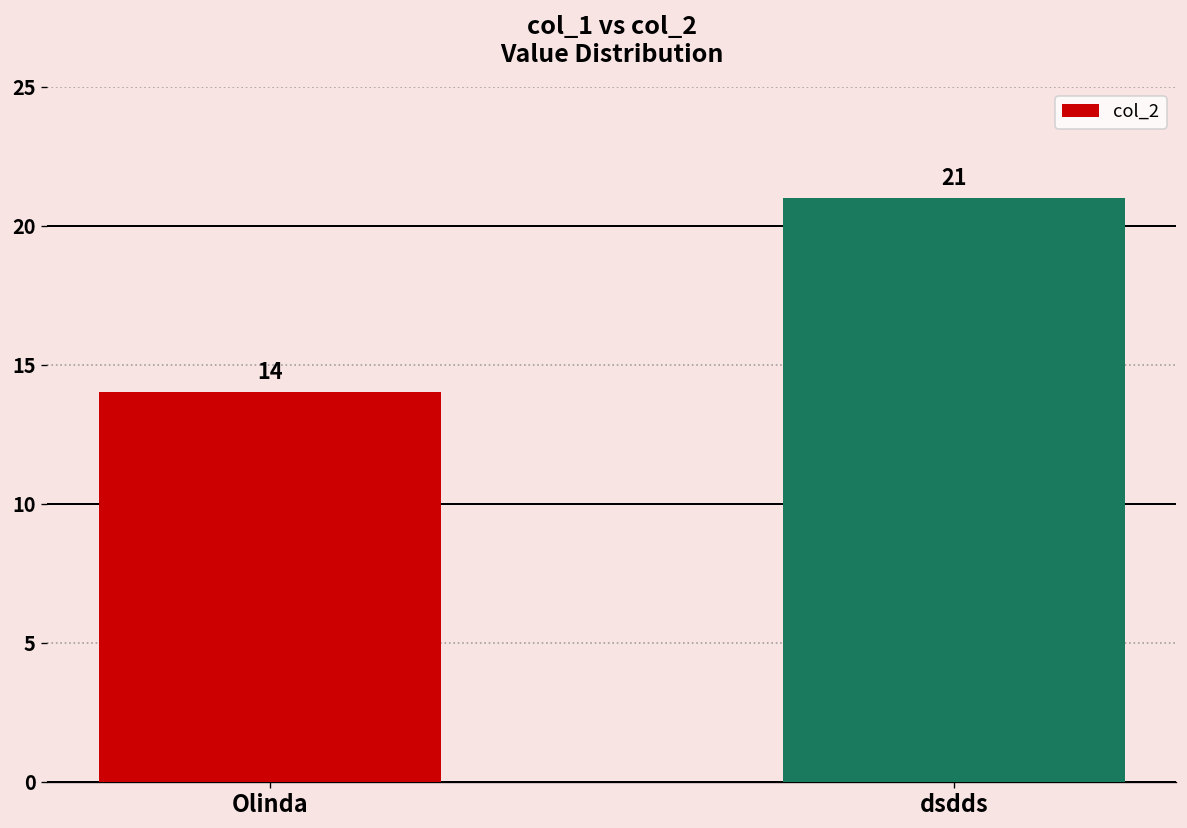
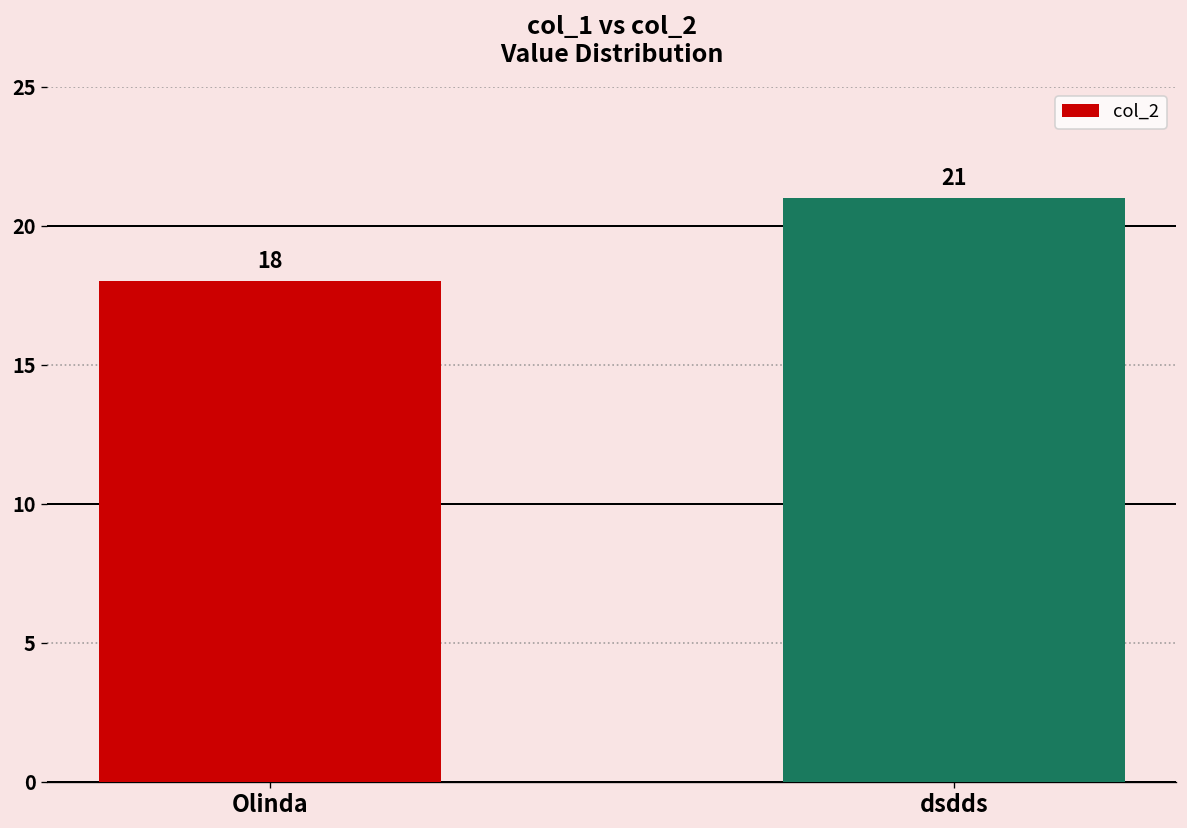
Olinda: 14 -> 18
